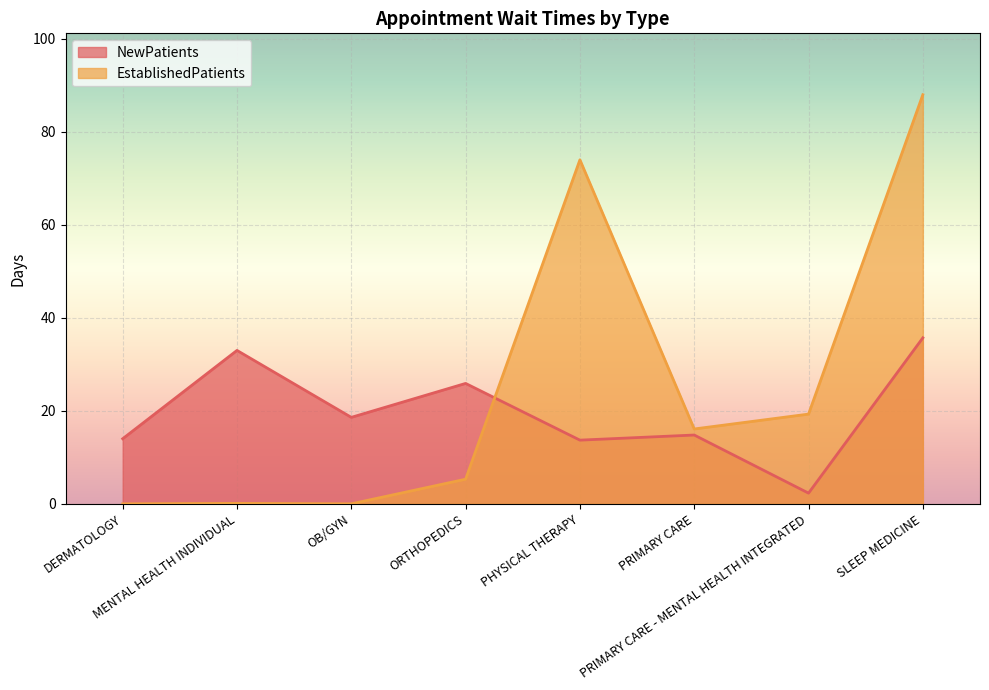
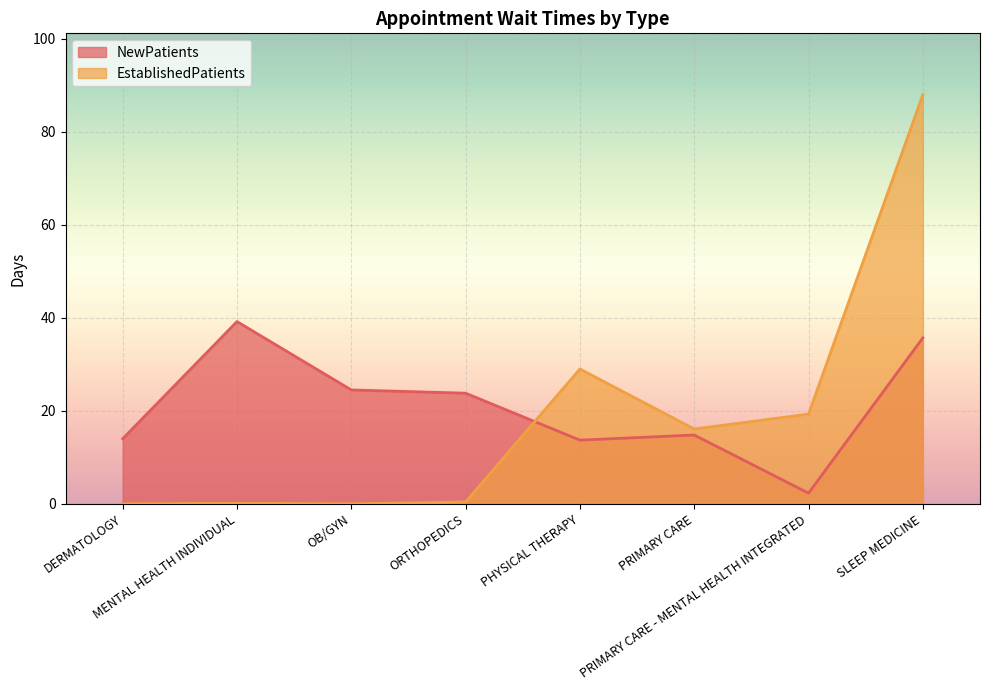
NewPatients, MENTAL HEALTH INDIVIDUAL: 33 -> 39
NewPatients, OB/GYN: 19 -> 25
NewPatients, ORTHOPEDICS: 26 -> 24
EstablishedPatients, ORTHOPEDICS: 5 -> 0
EstablishedPatients, PHYSICAL THERAPY: 74 -> 29
